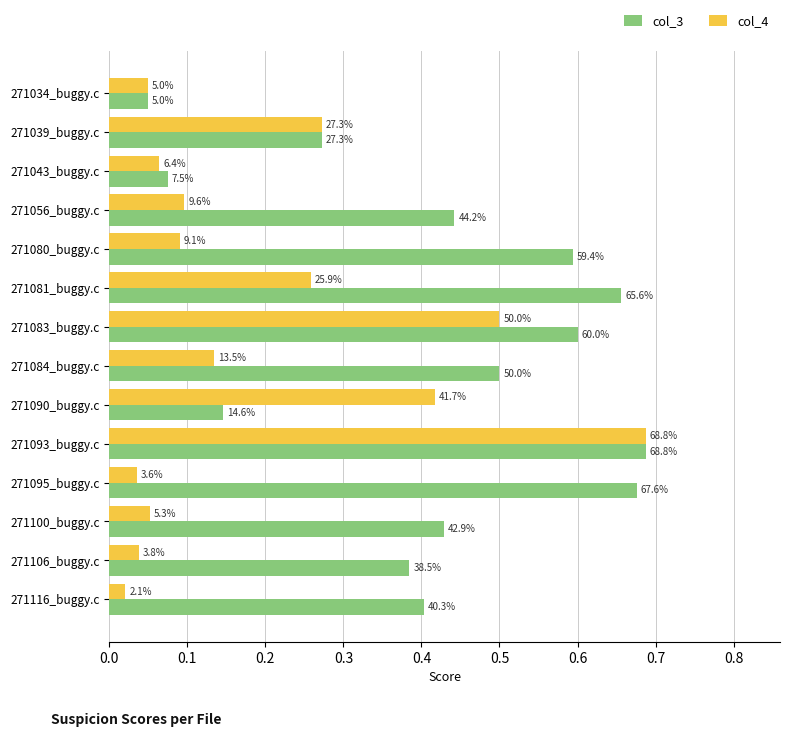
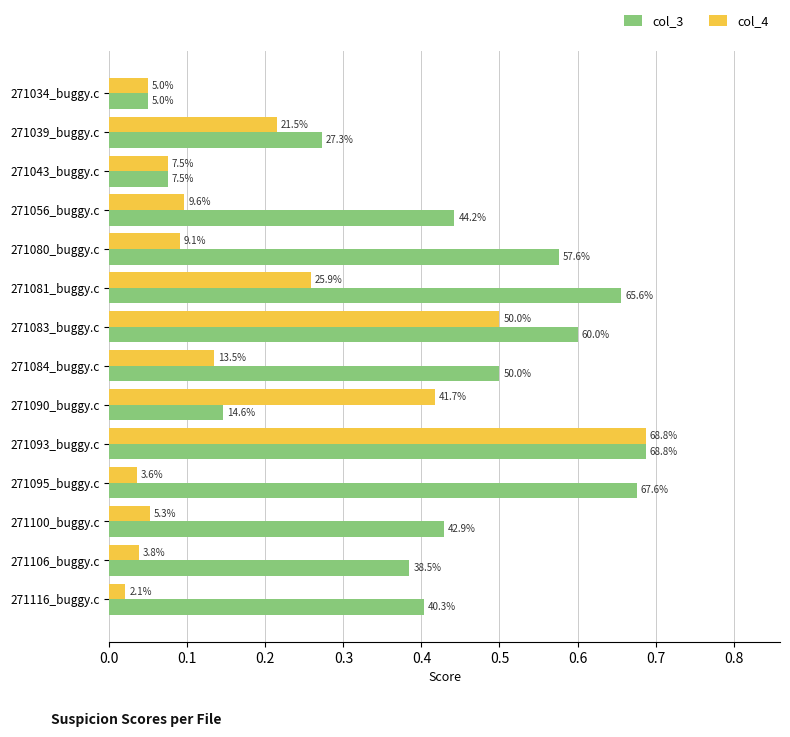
col_4, 271039_buggy.c: 27.3% -> 21.5%
col_4, 271043_buggy.c: 6.4% -> 7.5%
col_3, 271080_buggy.c: 59.4% -> 57.6%
